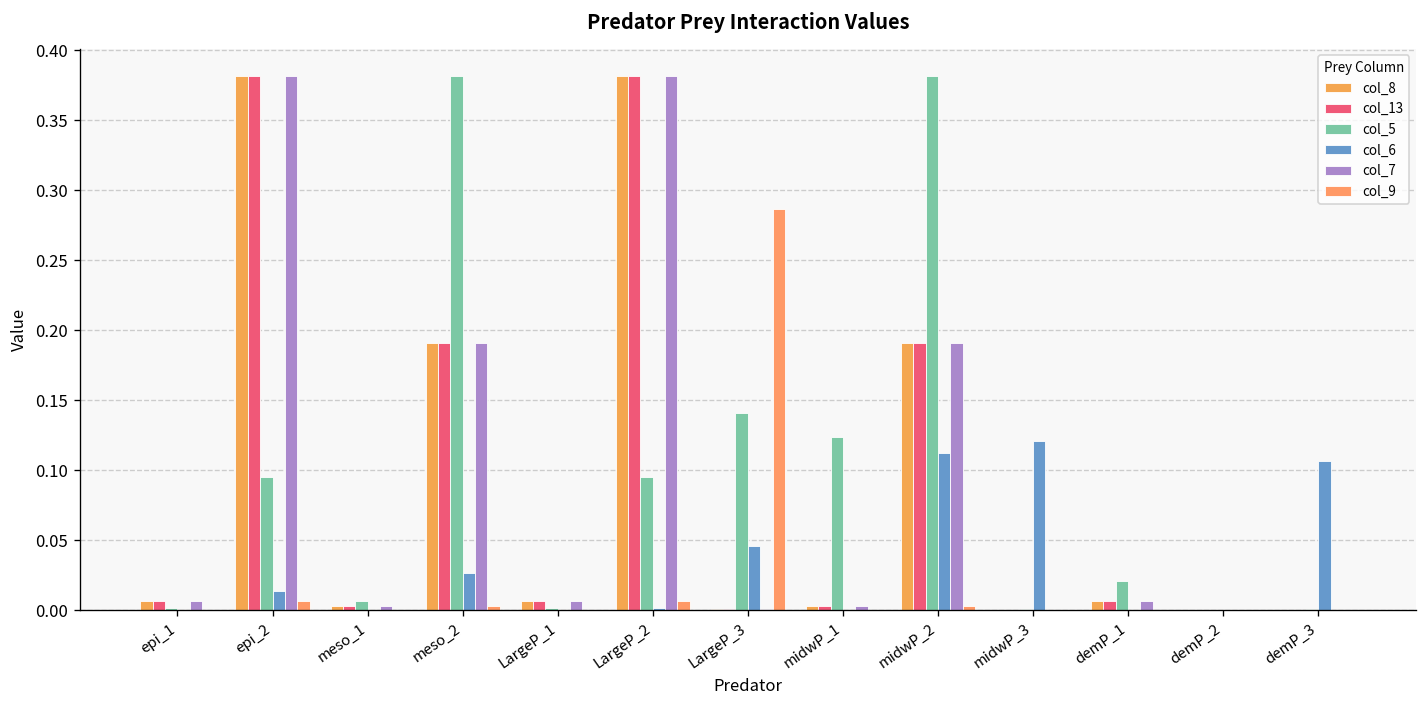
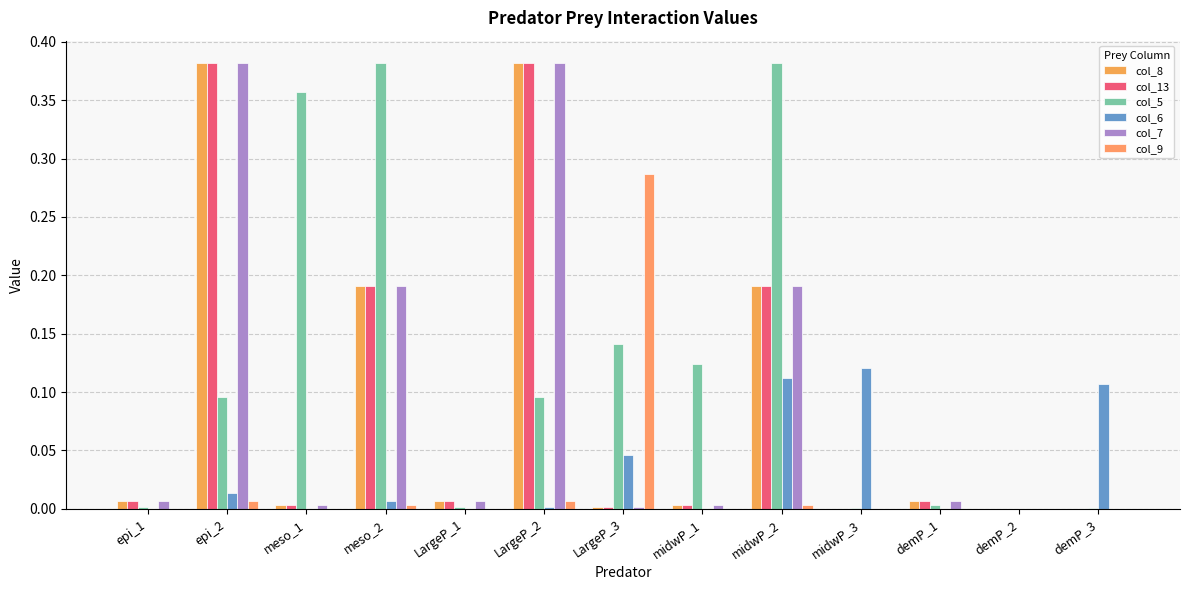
col_5, meso_1: 0.007 -> 0.357
col_6, meso_2: 0.027 -> 0.007
col_5, demP_1: 0.021 -> 0.003
